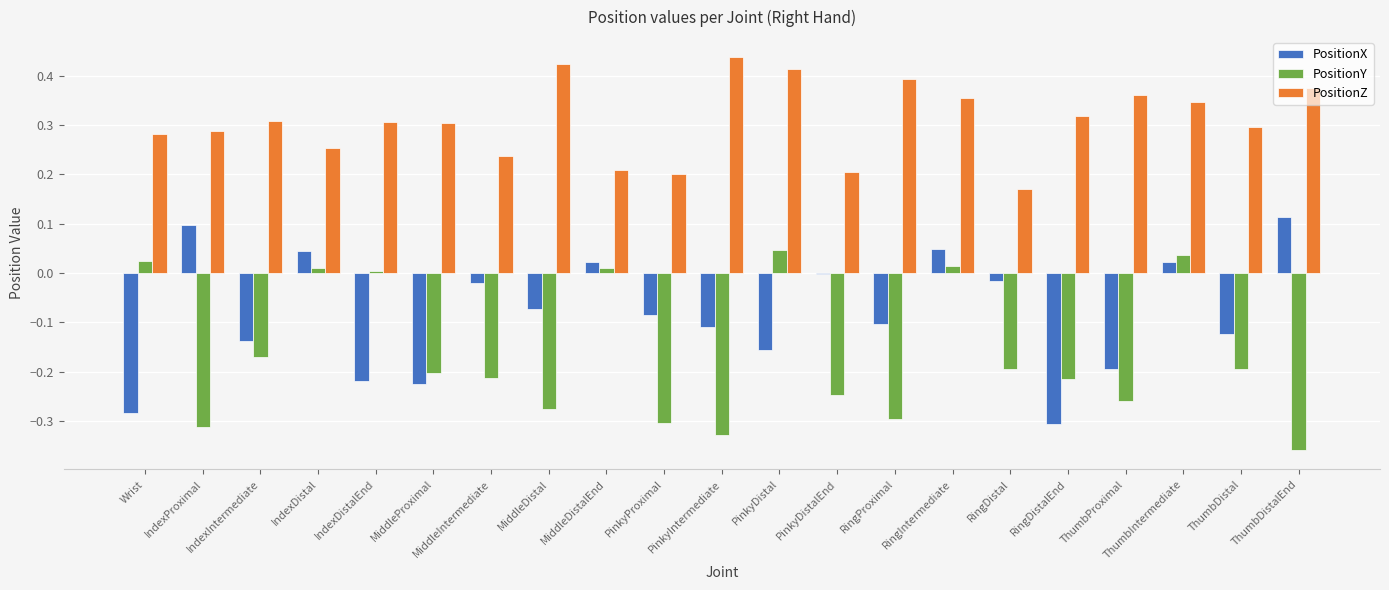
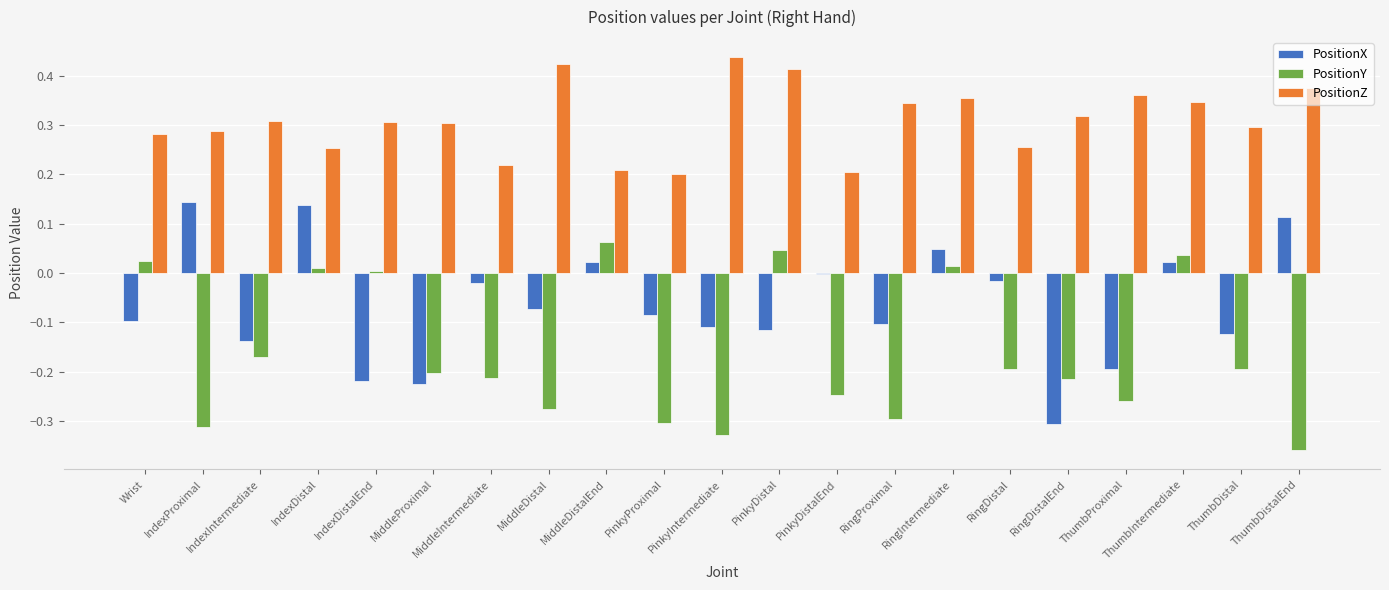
PositionX, Wrist: -0.28 -> -0.10
PositionX, IndexProximal: 0.10 -> 0.14
PositionX, IndexDistal: 0.04 -> 0.14
PositionZ, MiddleIntermediate: 0.24 -> 0.22
PositionY, MiddleDistalEnd: 0.01 -> 0.06
PositionX, PinkyDistal: -0.16 -> -0.12
PositionZ, RingProximal: 0.39 -> 0.34
PositionZ, RingDistal: 0.17 -> 0.26
